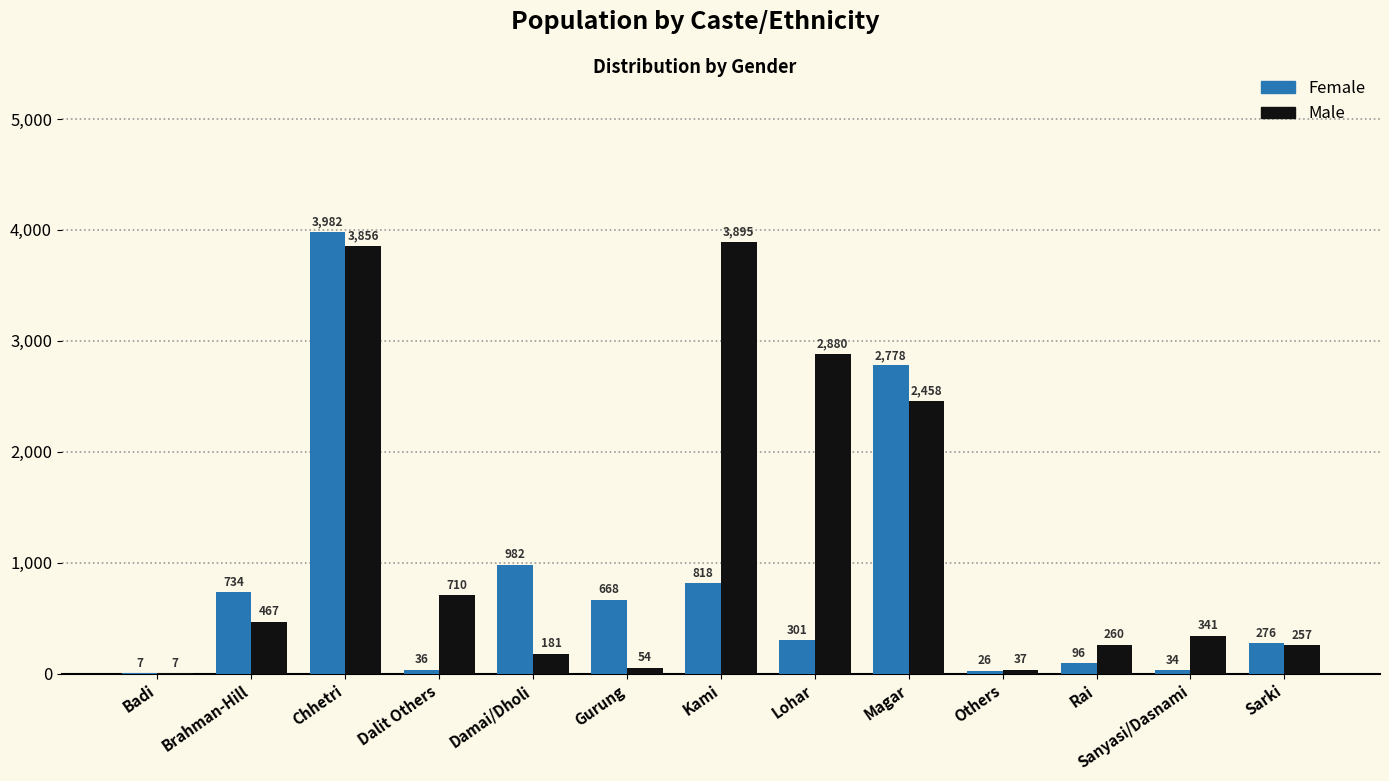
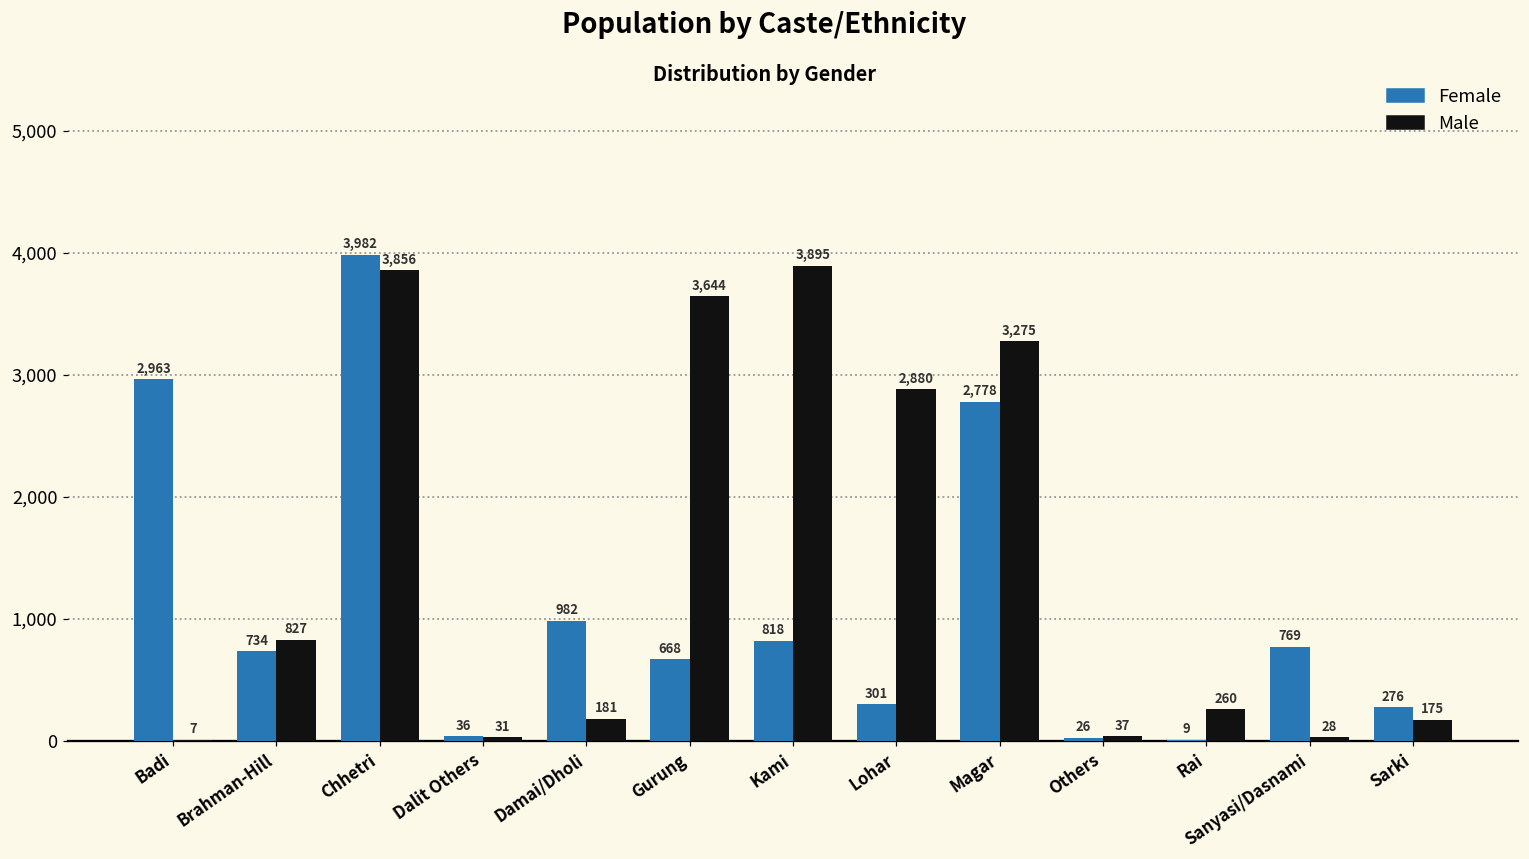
Female, Badi: 7 -> 2,963
Male, Brahman-Hill: 467 -> 827
Male, Dalit Others: 710 -> 31
Male, Gurung: 54 -> 3,644
Male, Magar: 2,458 -> 3,275
Female, Rai: 96 -> 9
Female, Sanyasi/Dasnami: 34 -> 769
Male, Sanyasi/Dasnami: 341 -> 28
Male, Sarki: 257 -> 175
